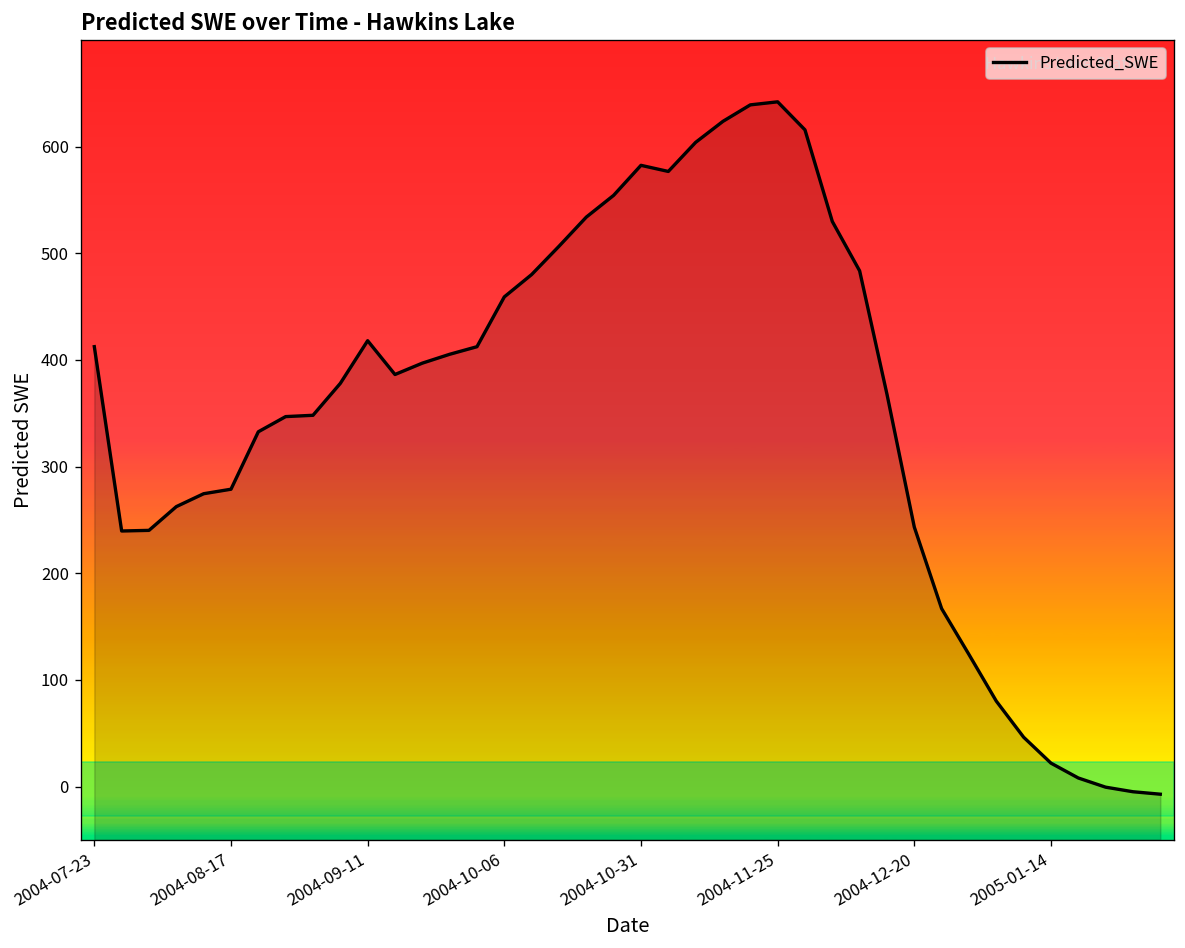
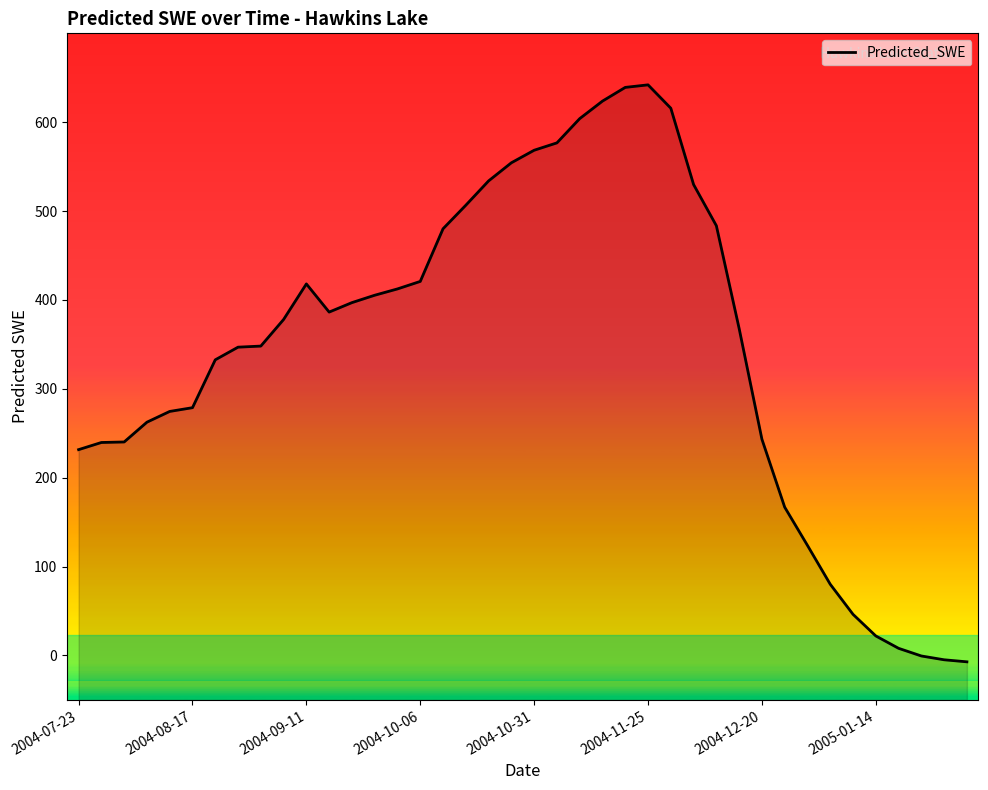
2004-07-23: 410 -> 230
2004-10-06: 460 -> 420
2004-10-31: 580 -> 570
